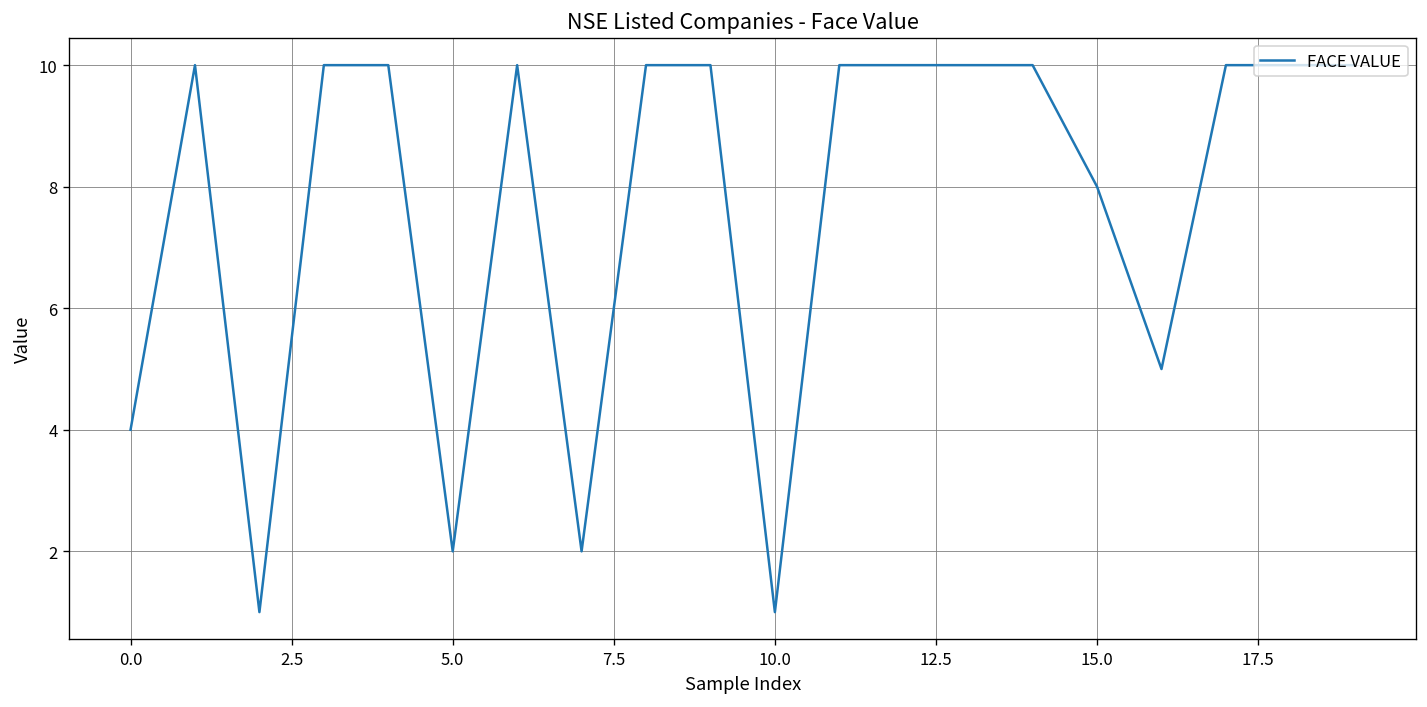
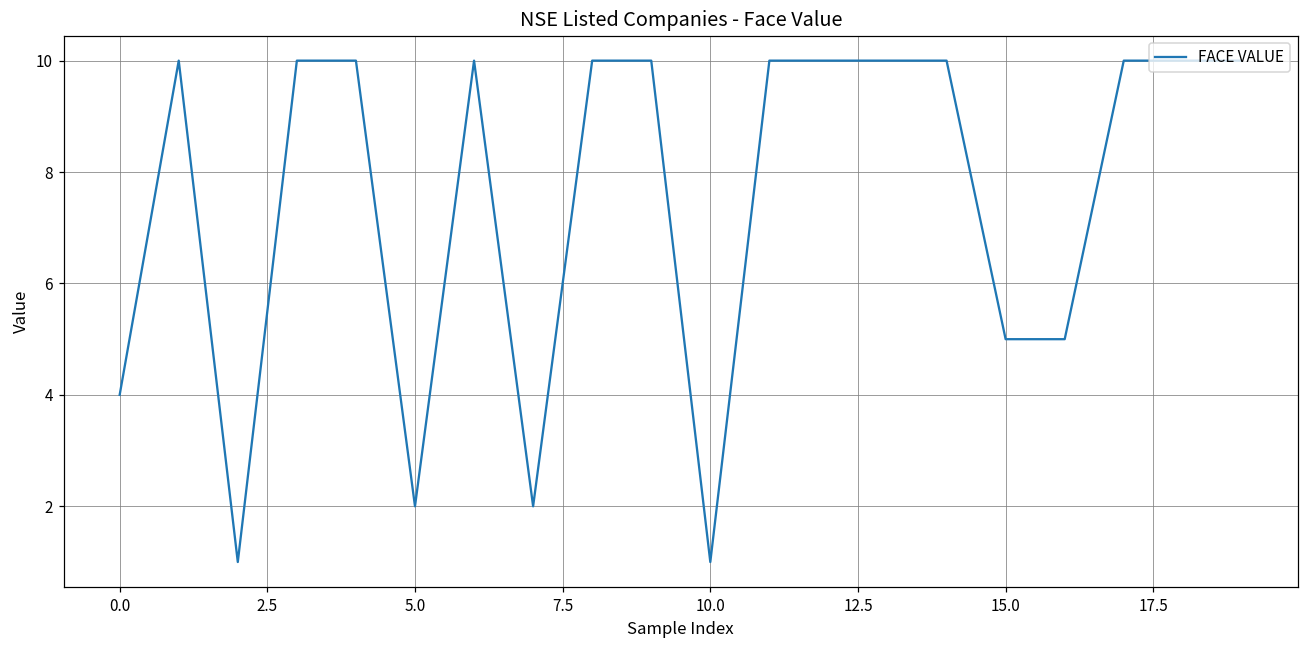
15.0: 8 -> 5
